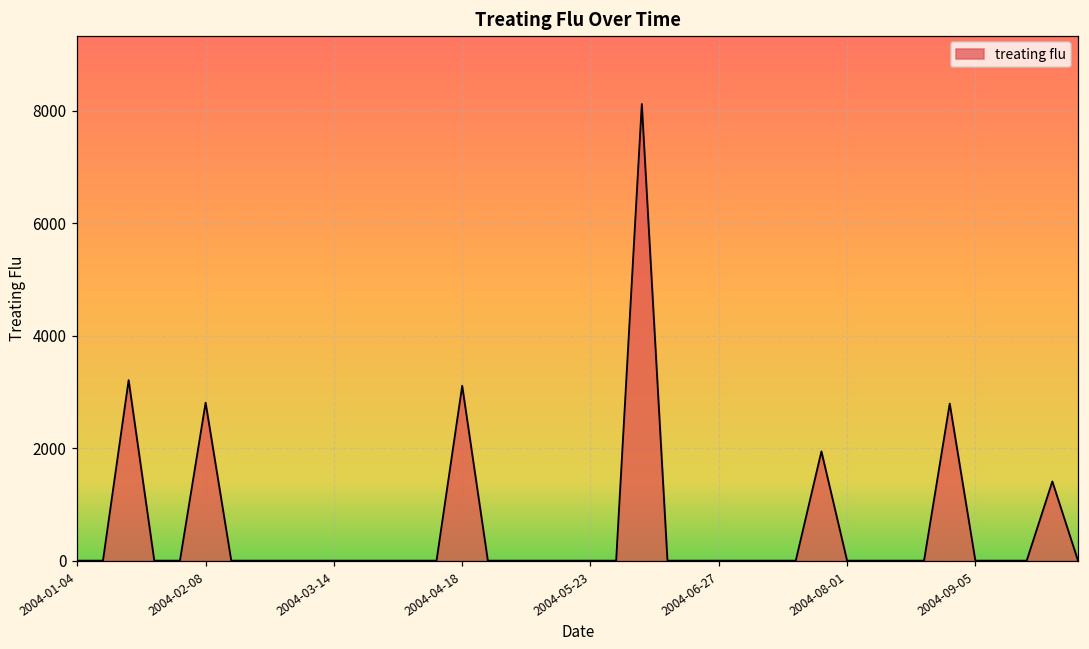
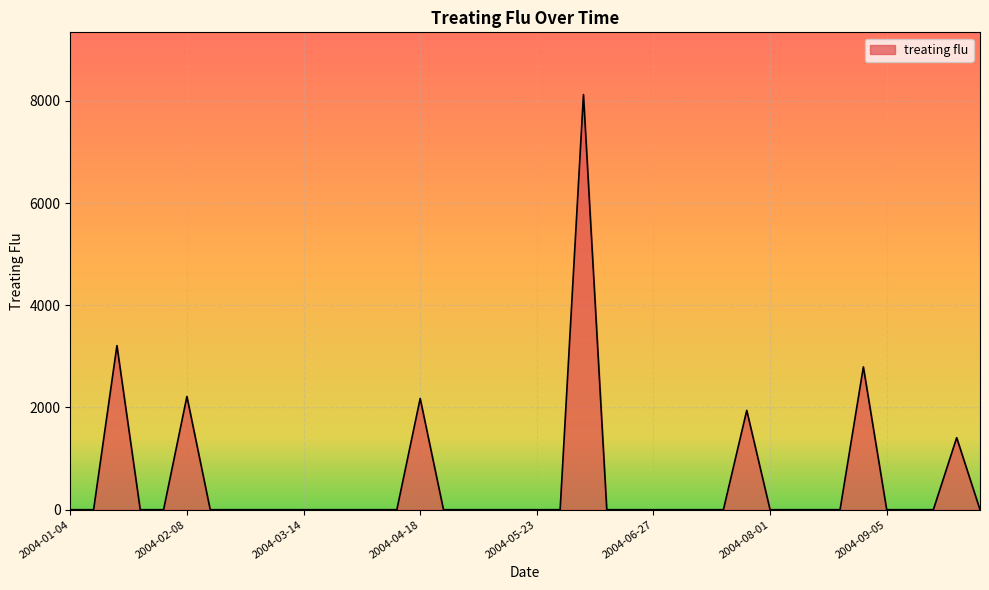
2004-02-08: 2800 -> 2200
2004-04-18: 3100 -> 2200
